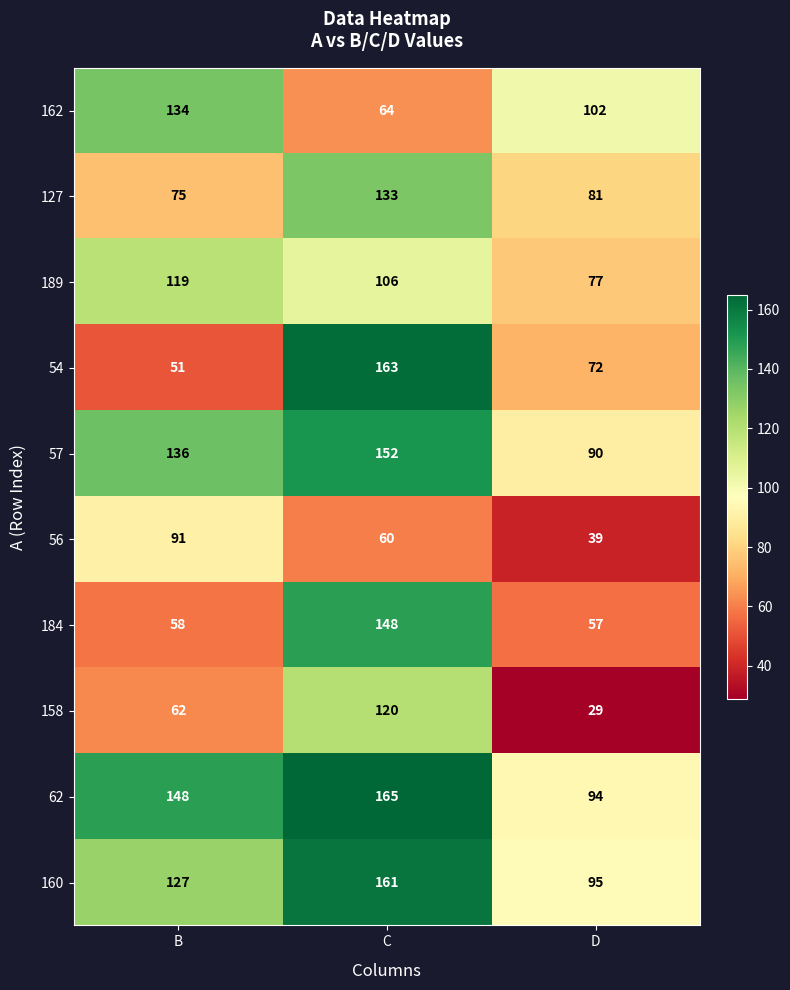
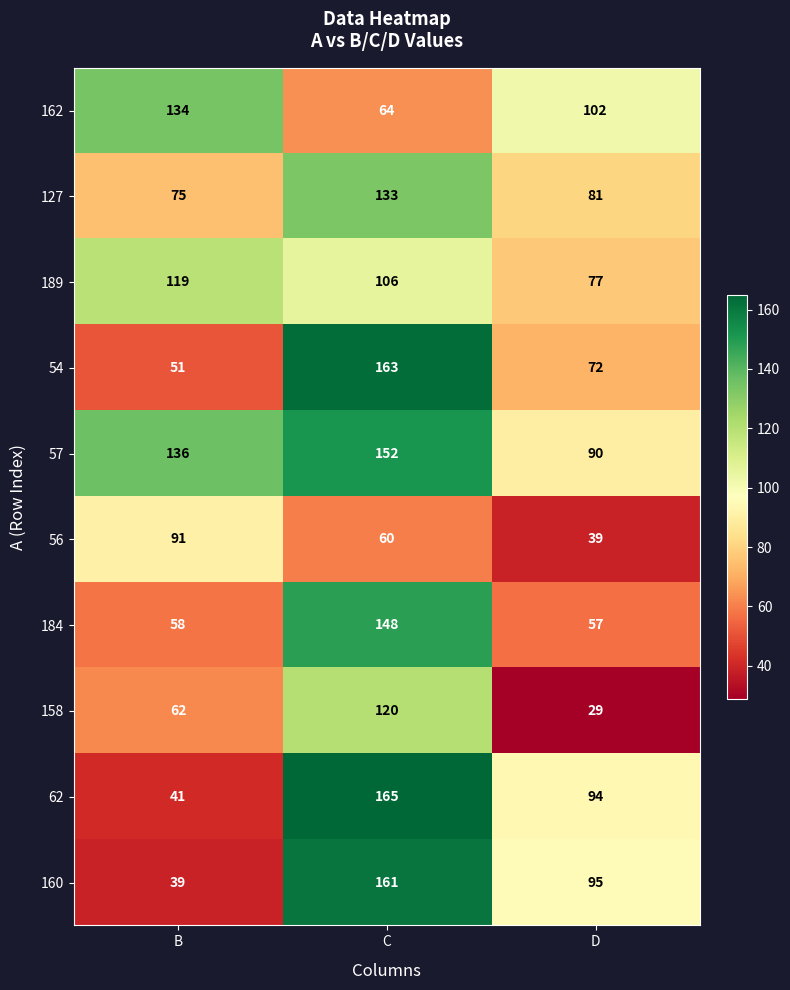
62, B: 148 -> 41
160, B: 127 -> 39
